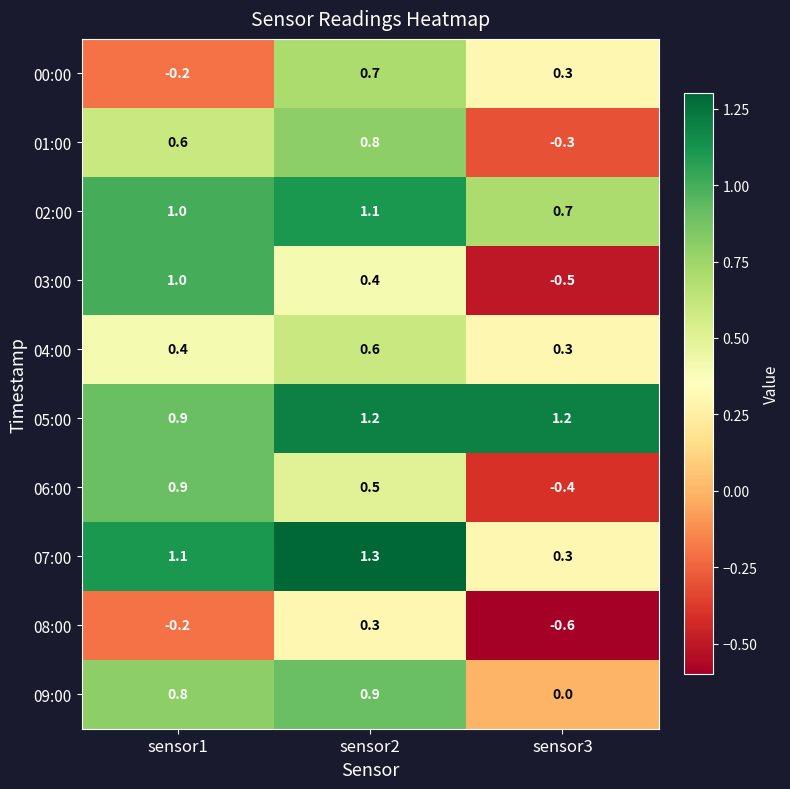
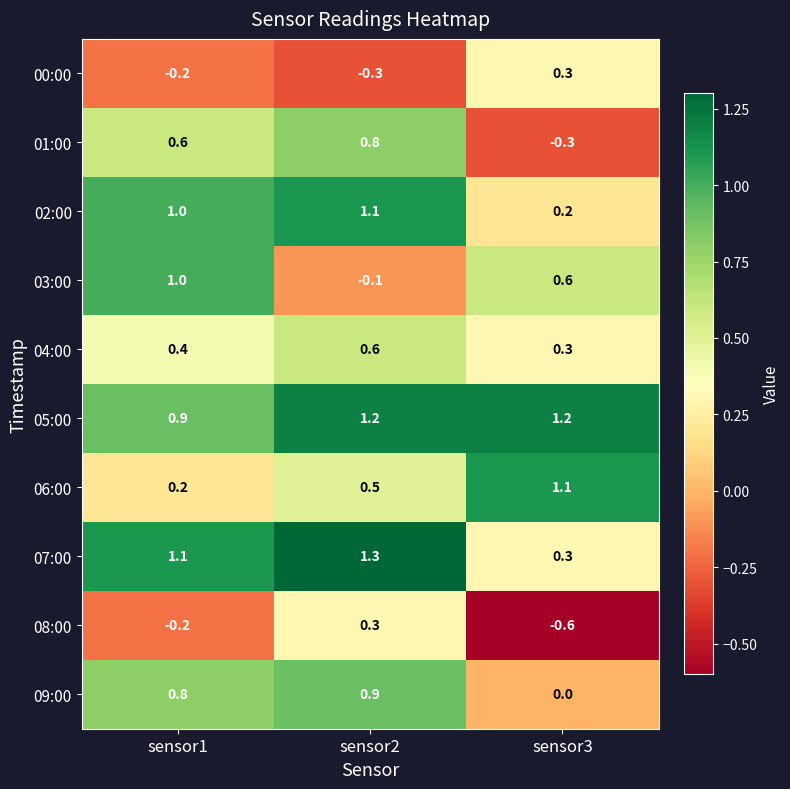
00:00, sensor2: 0.7 -> -0.3
02:00, sensor3: 0.7 -> 0.2
03:00, sensor2: 0.4 -> -0.1
03:00, sensor3: -0.5 -> 0.6
06:00, sensor1: 0.9 -> 0.2
06:00, sensor3: -0.4 -> 1.1
